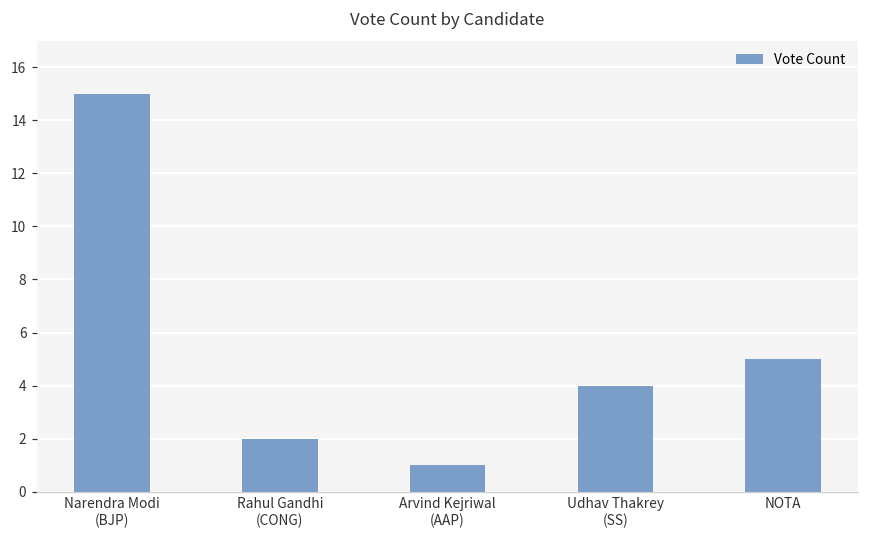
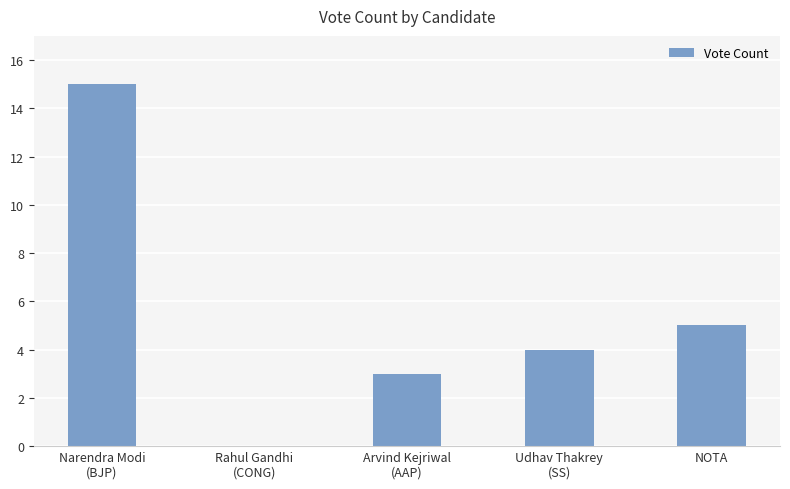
Rahul Gandhi (CONG): 2 -> 0
Arvind Kejriwal (AAP): 1 -> 3
